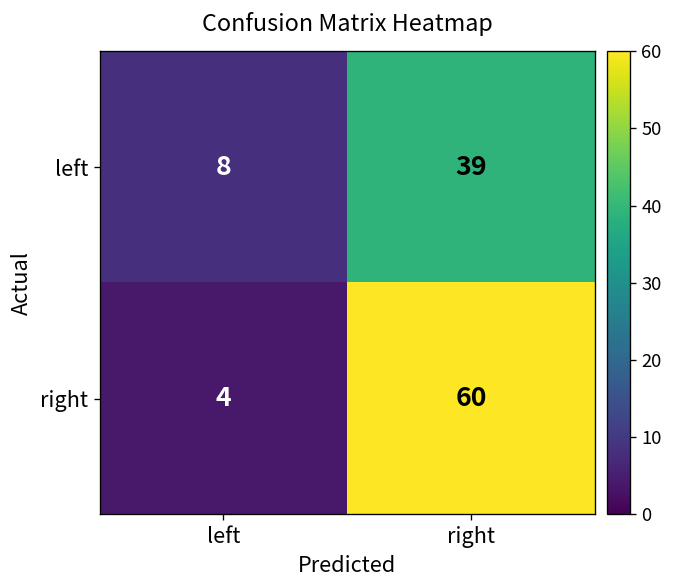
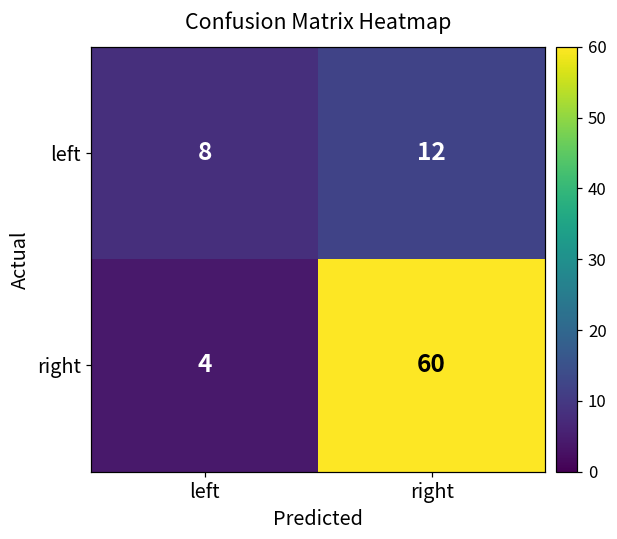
left, right: 39 -> 12
